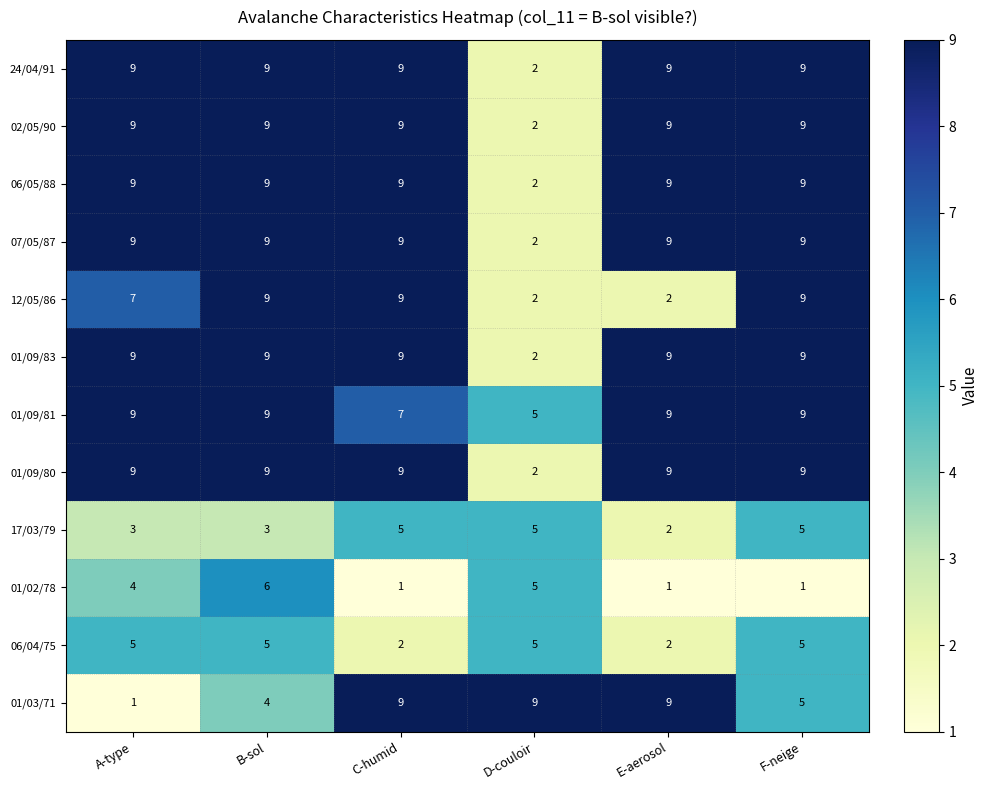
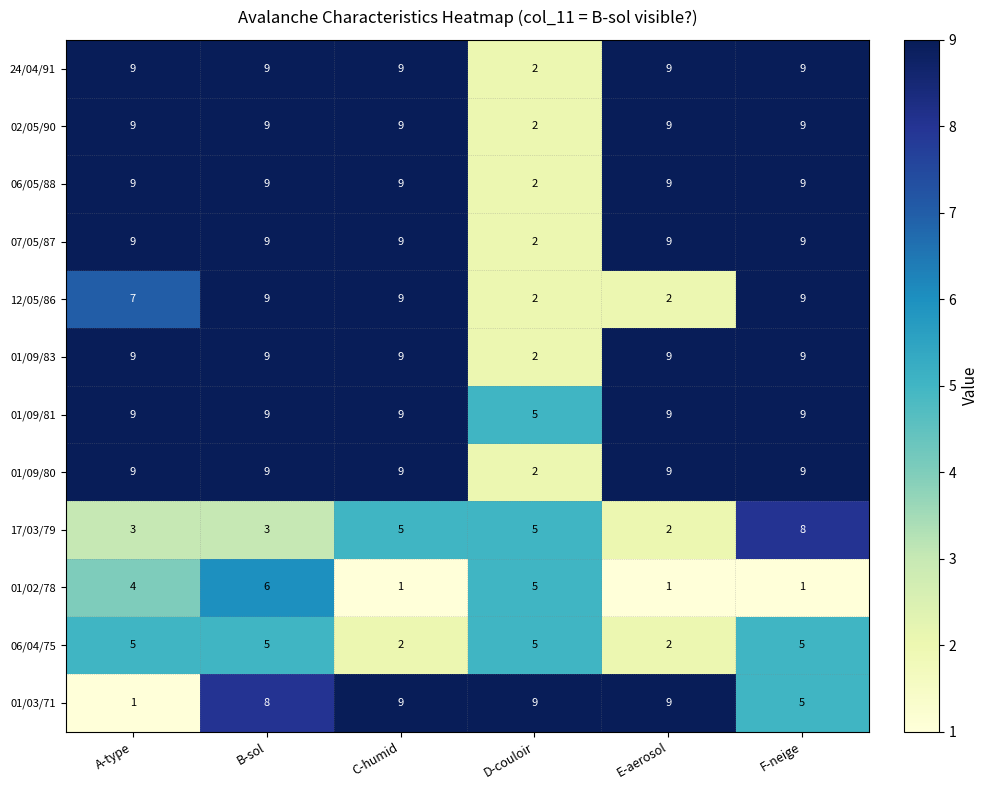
01/09/81, C-humid: 7 -> 9
17/03/79, F-neige: 5 -> 8
01/03/71, B-sol: 4 -> 8
